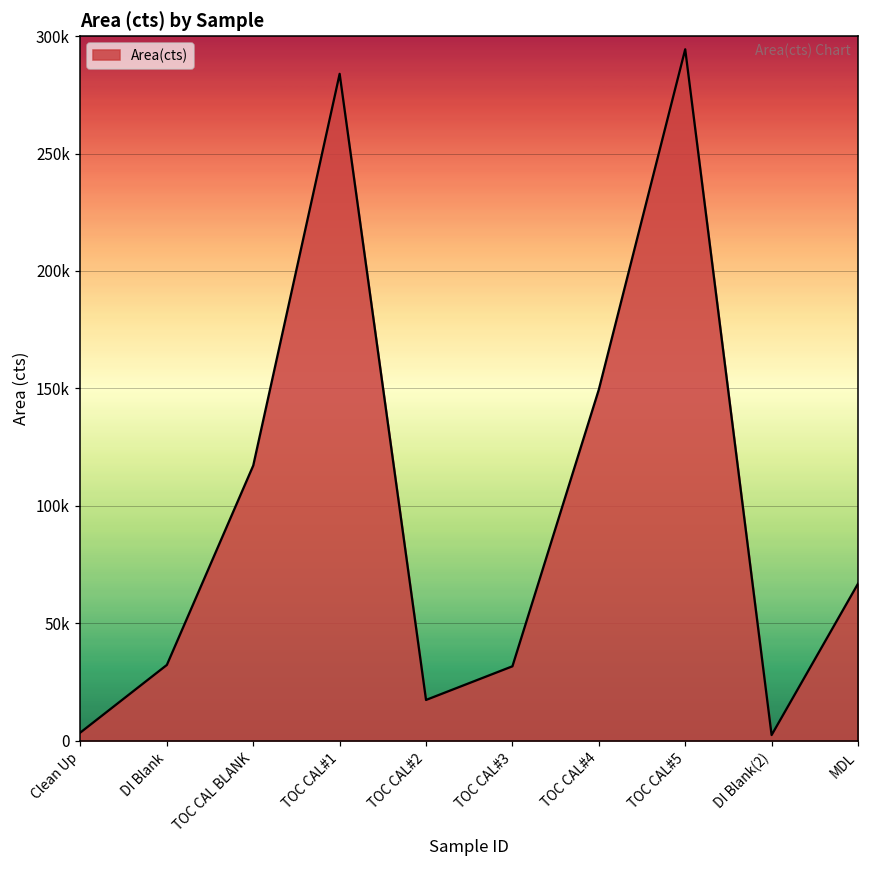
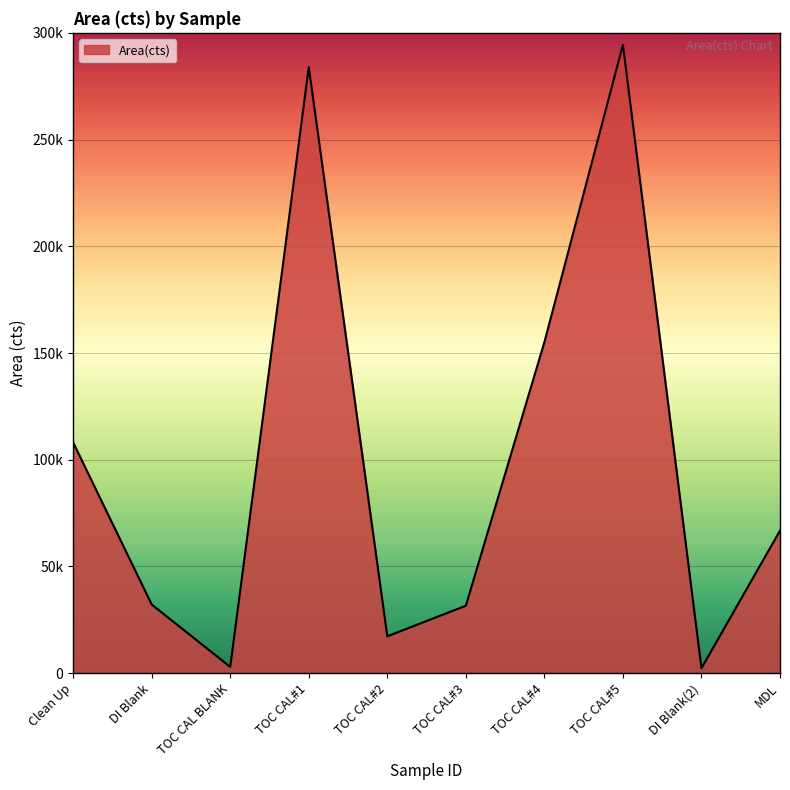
Clean Up: 3000 -> 108000
TOC CAL BLANK: 117000 -> 3000
TOC CAL#4: 149000 -> 155000
